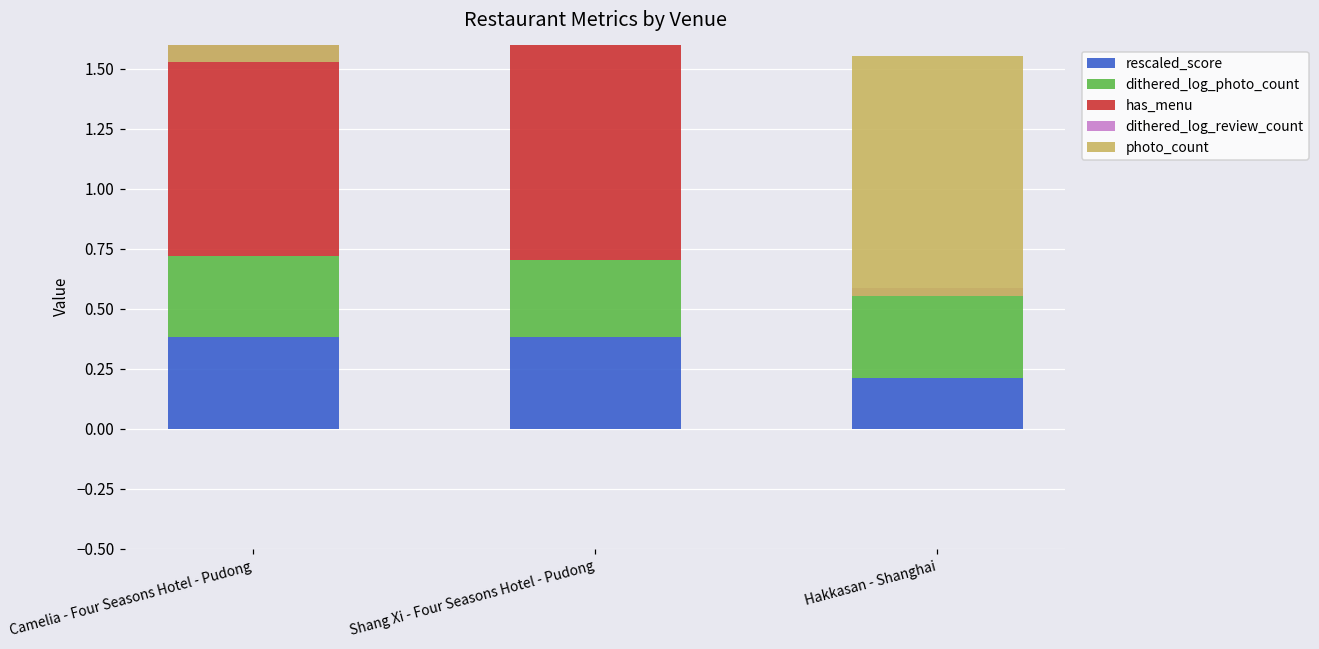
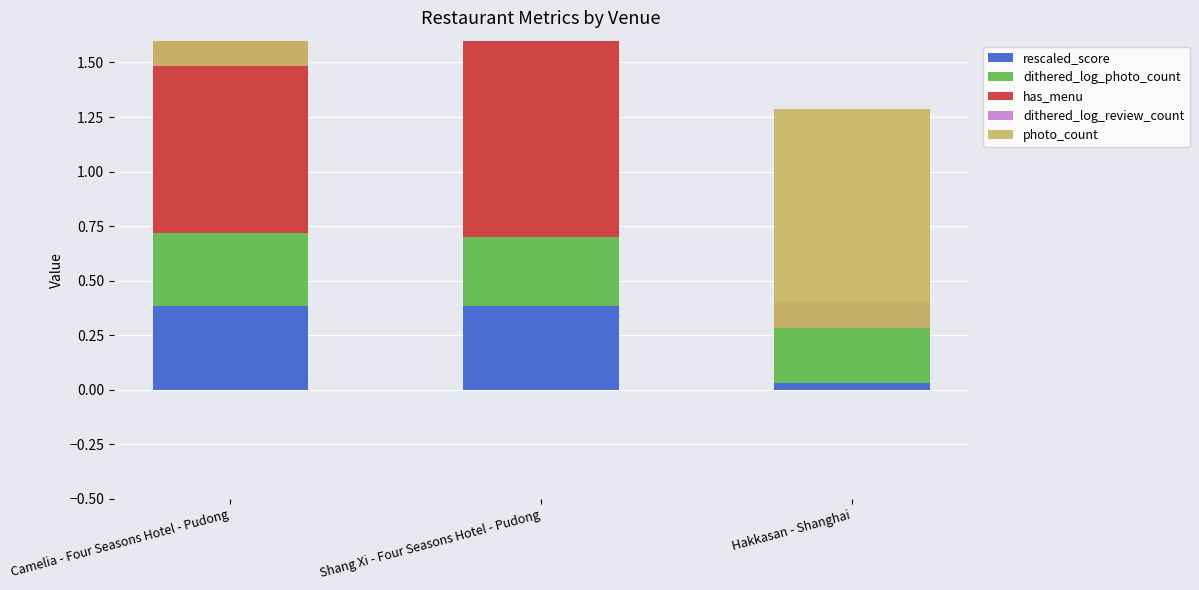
dithered_log_review_count, Camelia - Four Seasons Hotel - Pudong: -0.19 -> -0.24
rescaled_score, Hakkasan - Shanghai: 0.21 -> 0.03
dithered_log_review_count, Hakkasan - Shanghai: -0.03 -> -0.12
